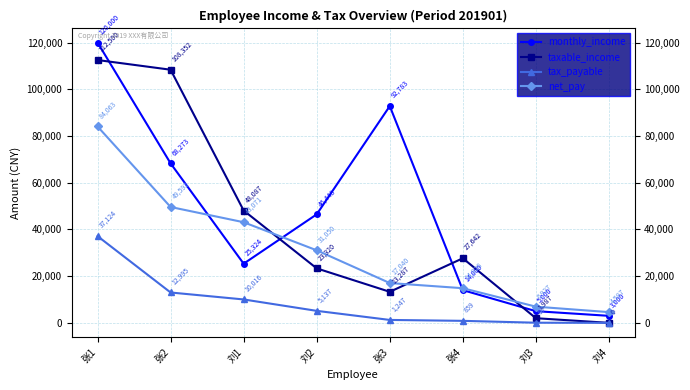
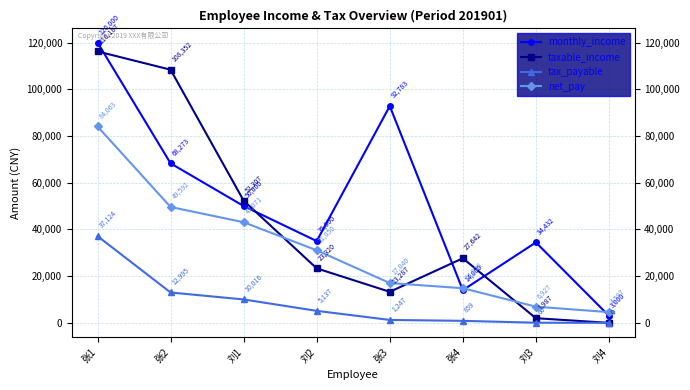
taxable_income, 张1: 112,500 -> 116,187
monthly_income, 刘1: 25,324 -> 50,000
taxable_income, 刘1: 48,087 -> 52,307
monthly_income, 刘2: 46,448 -> 35,000
monthly_income, 刘3: 5,000 -> 34,432
